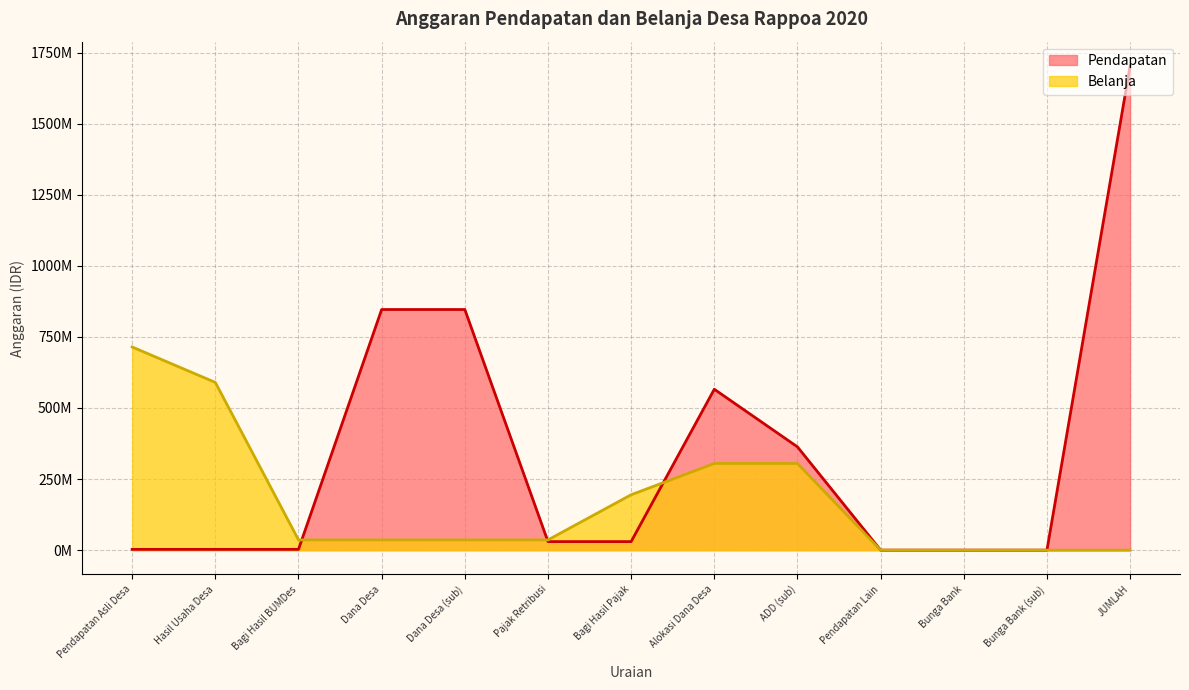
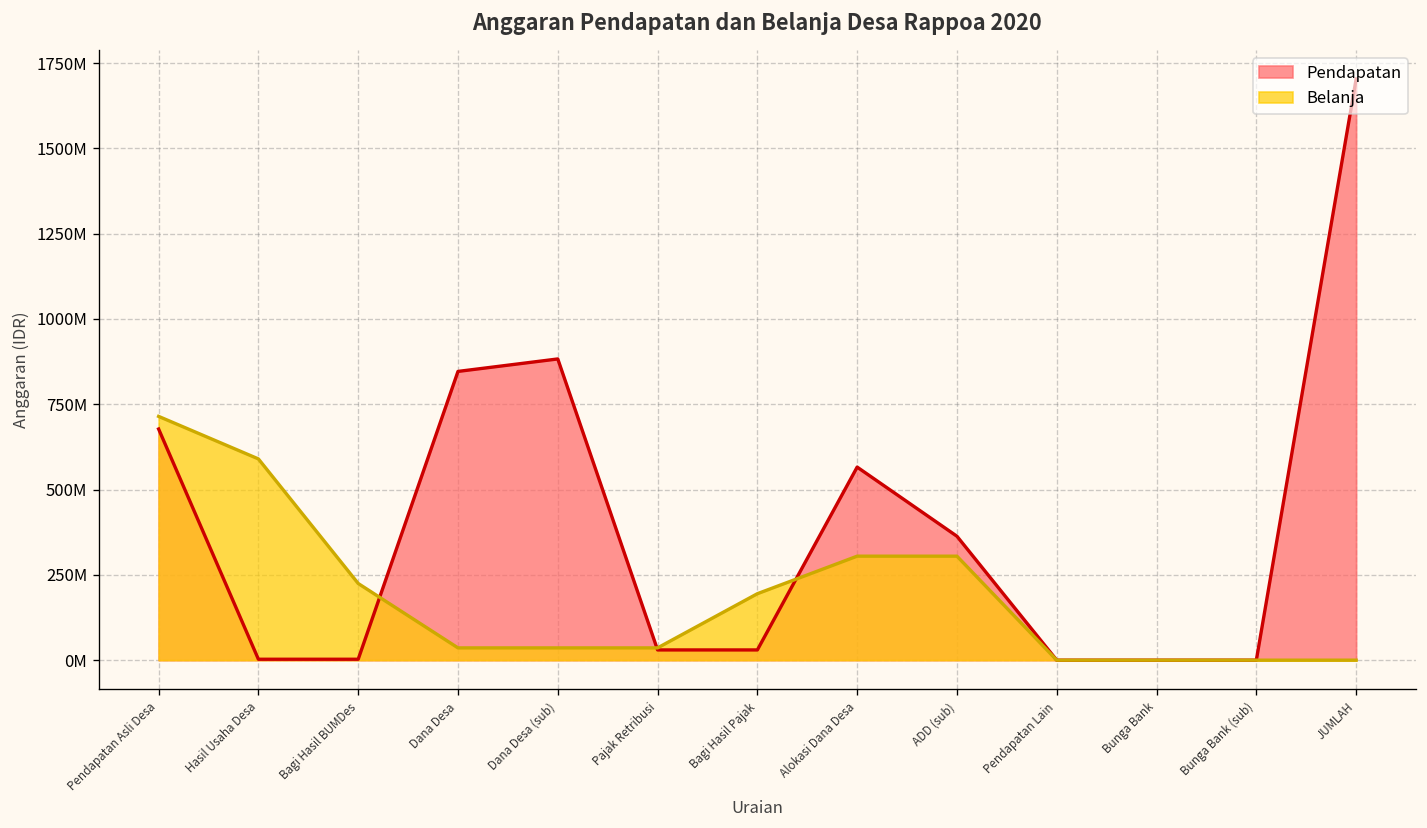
Pendapatan, Pendapatan Asli Desa: 0 -> 680000000
Belanja, Bagi Hasil BUMDes: 40000000 -> 220000000
Pendapatan, Dana Desa (sub): 850000000 -> 880000000
